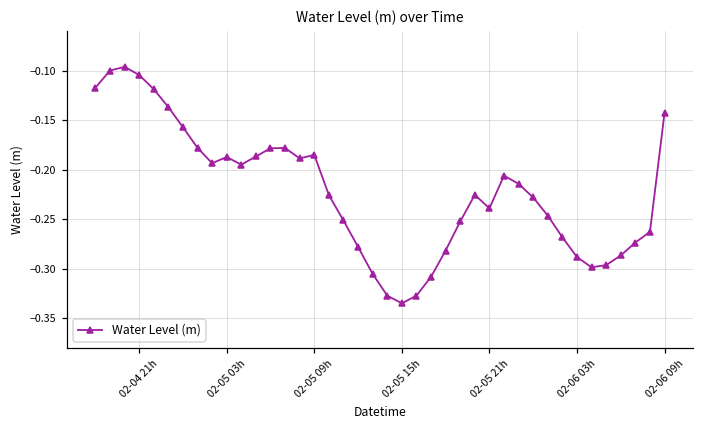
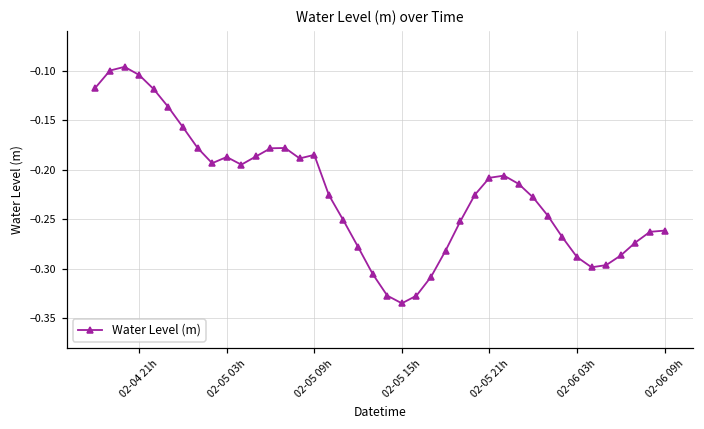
02-05 21h: -0.24 -> -0.21
02-06 09h: -0.14 -> -0.26
